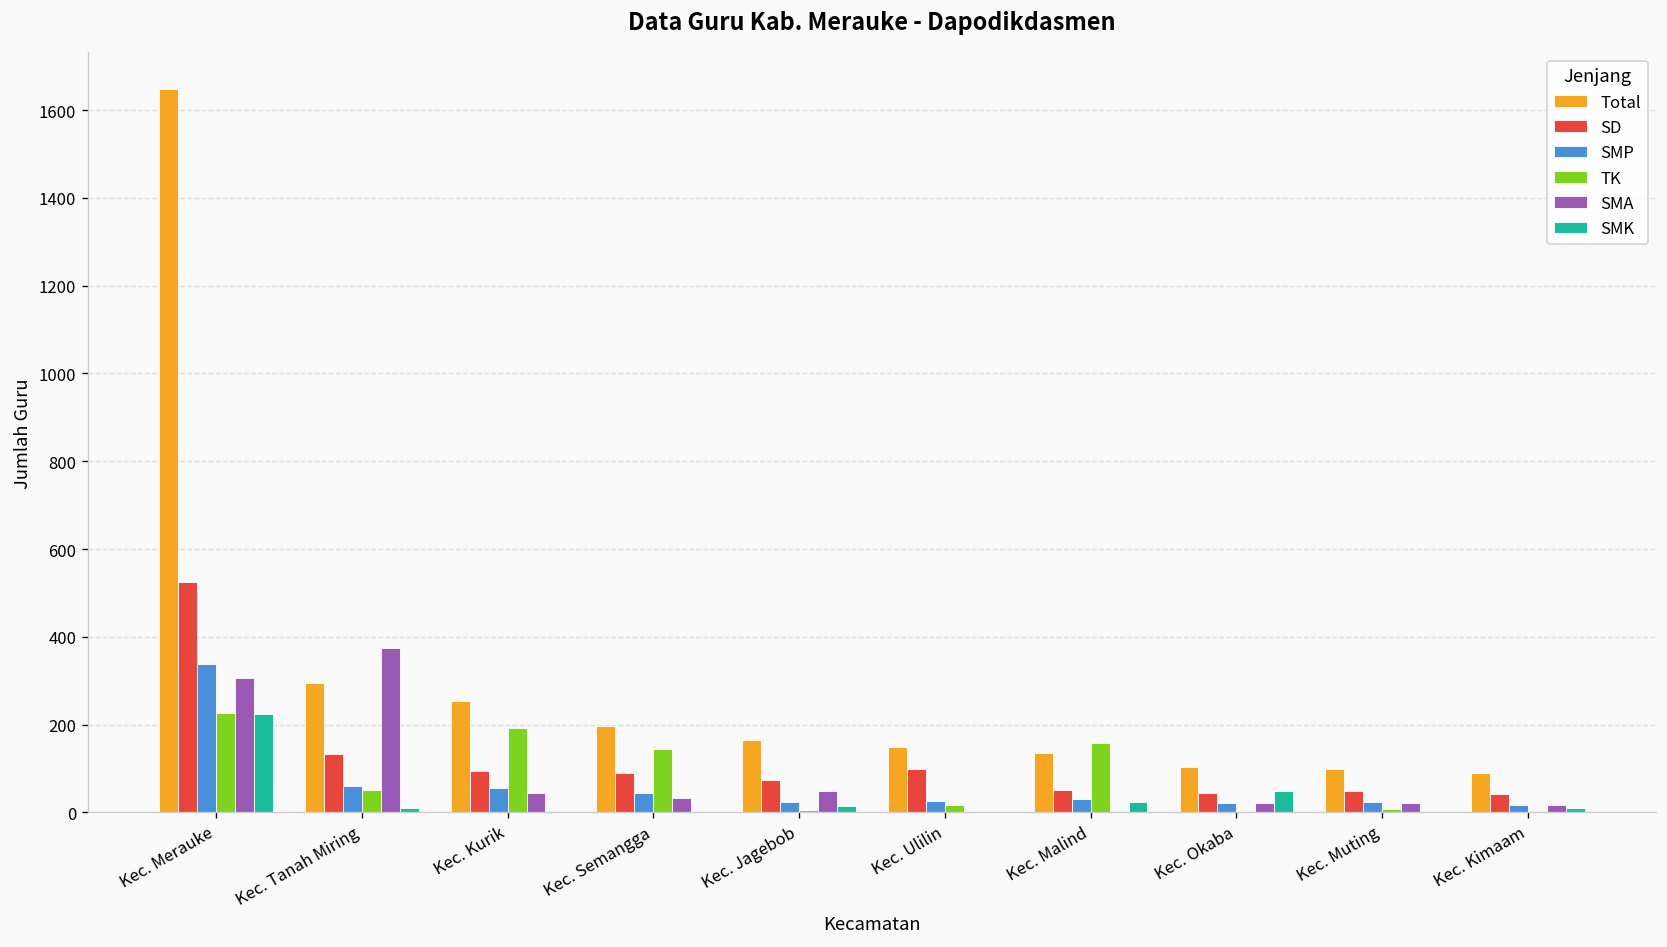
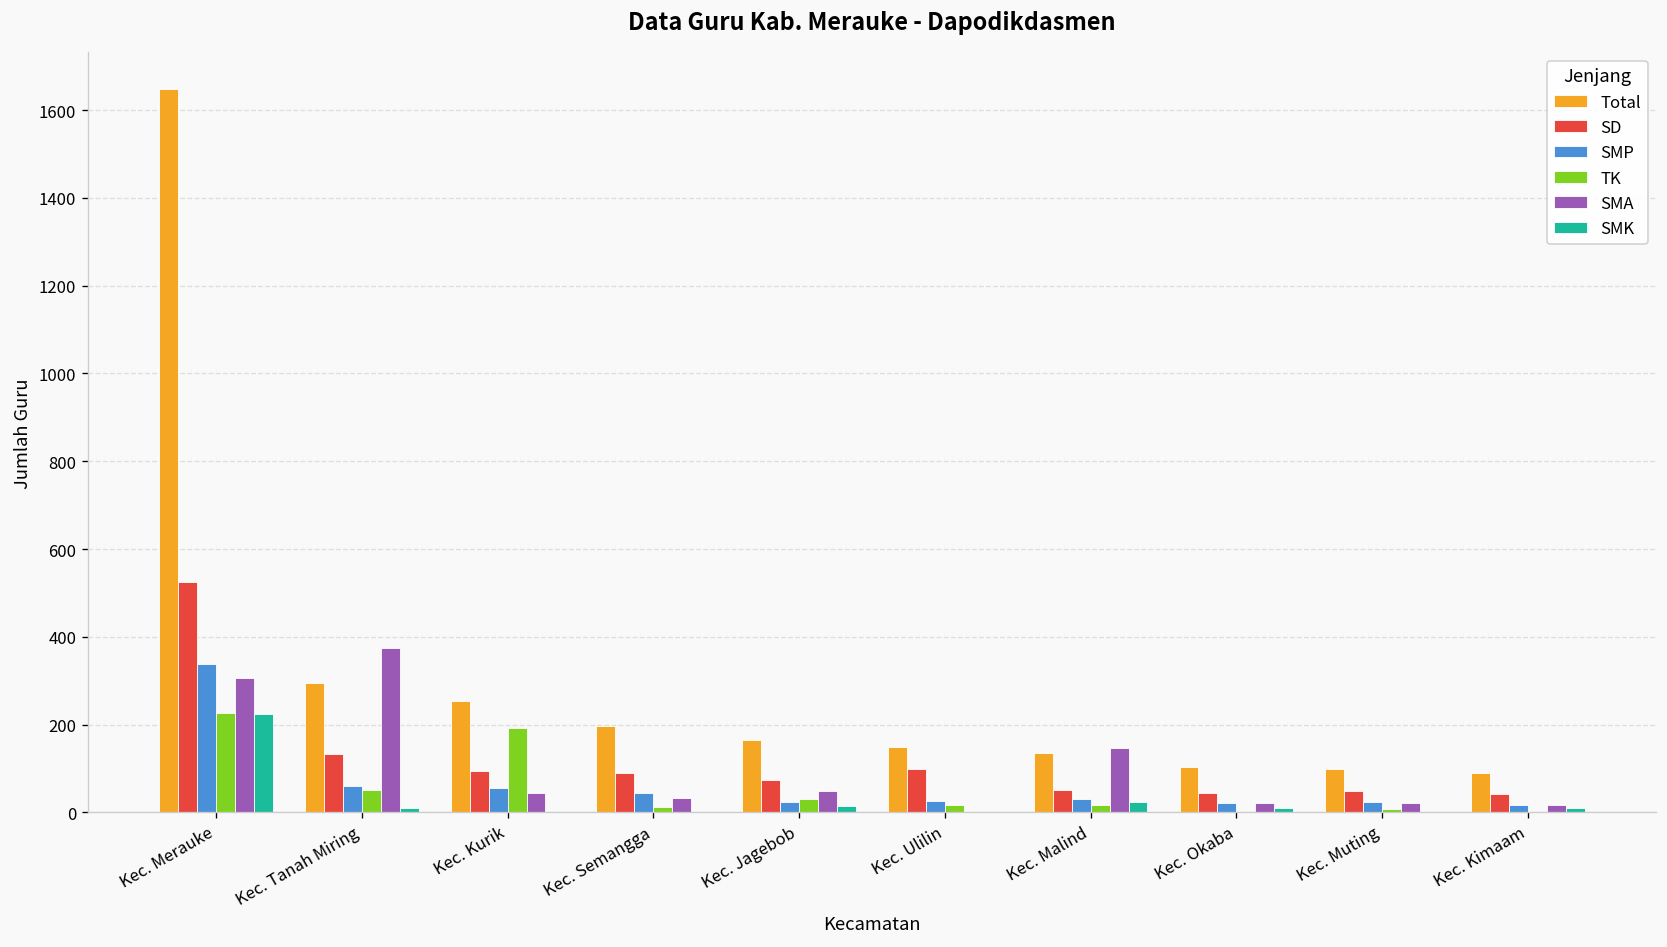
TK, Kec. Semangga: 150 -> 10
TK, Kec. Jagebob: 10 -> 30
TK, Kec. Malind: 160 -> 20
SMA, Kec. Malind: 0 -> 150
SMK, Kec. Okaba: 50 -> 10
